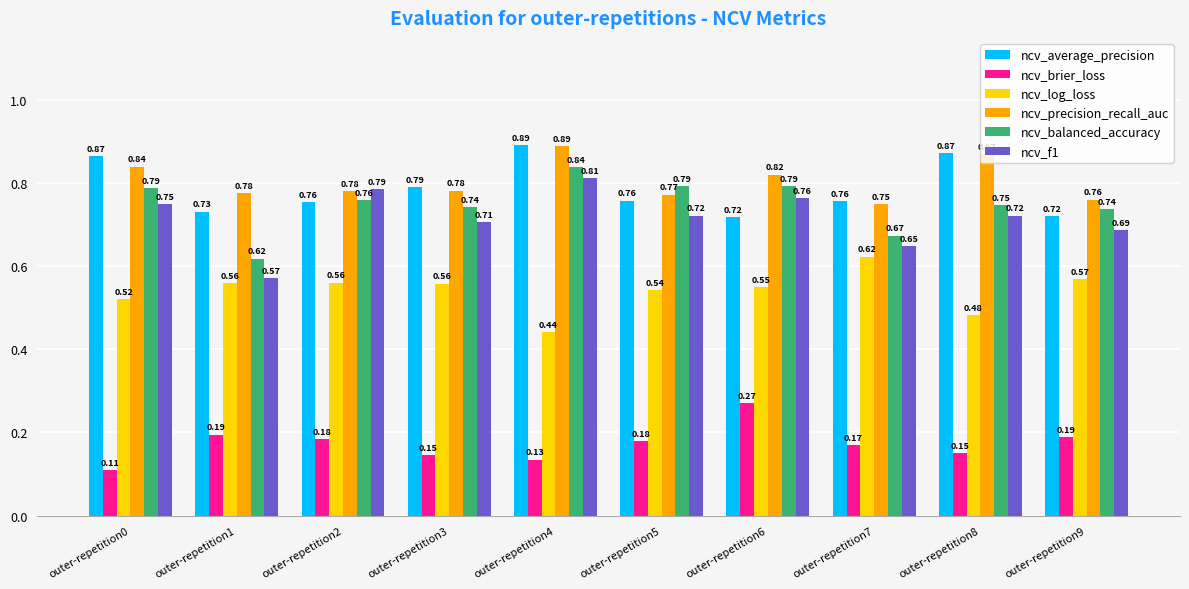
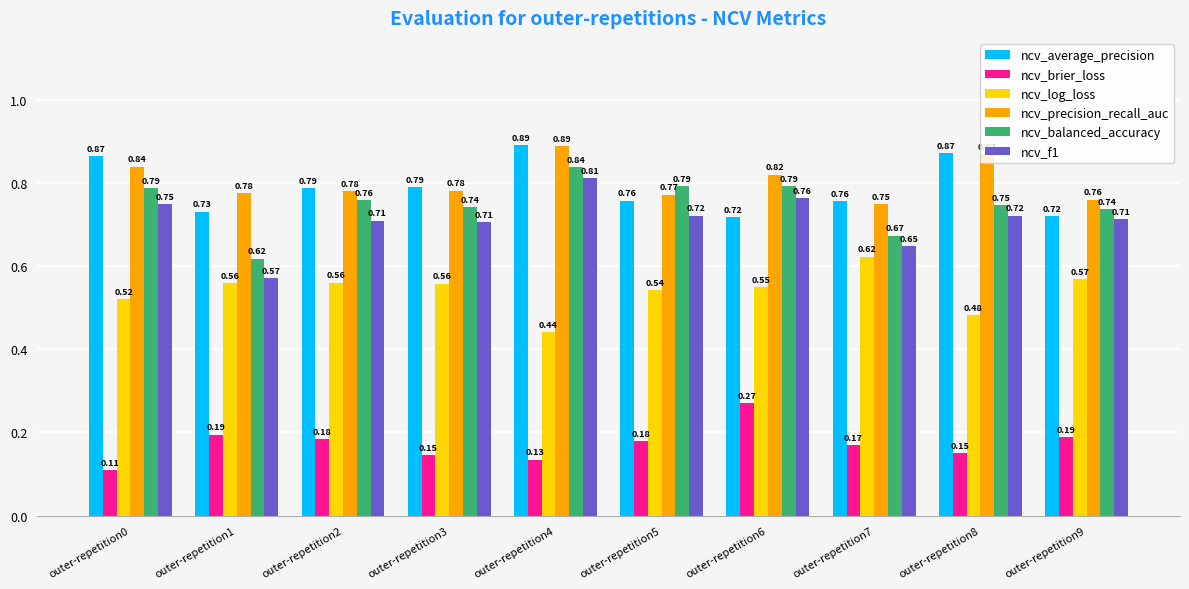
ncv_average_precision, outer-repetition2: 0.76 -> 0.79
ncv_f1, outer-repetition2: 0.79 -> 0.71
ncv_f1, outer-repetition9: 0.69 -> 0.71
